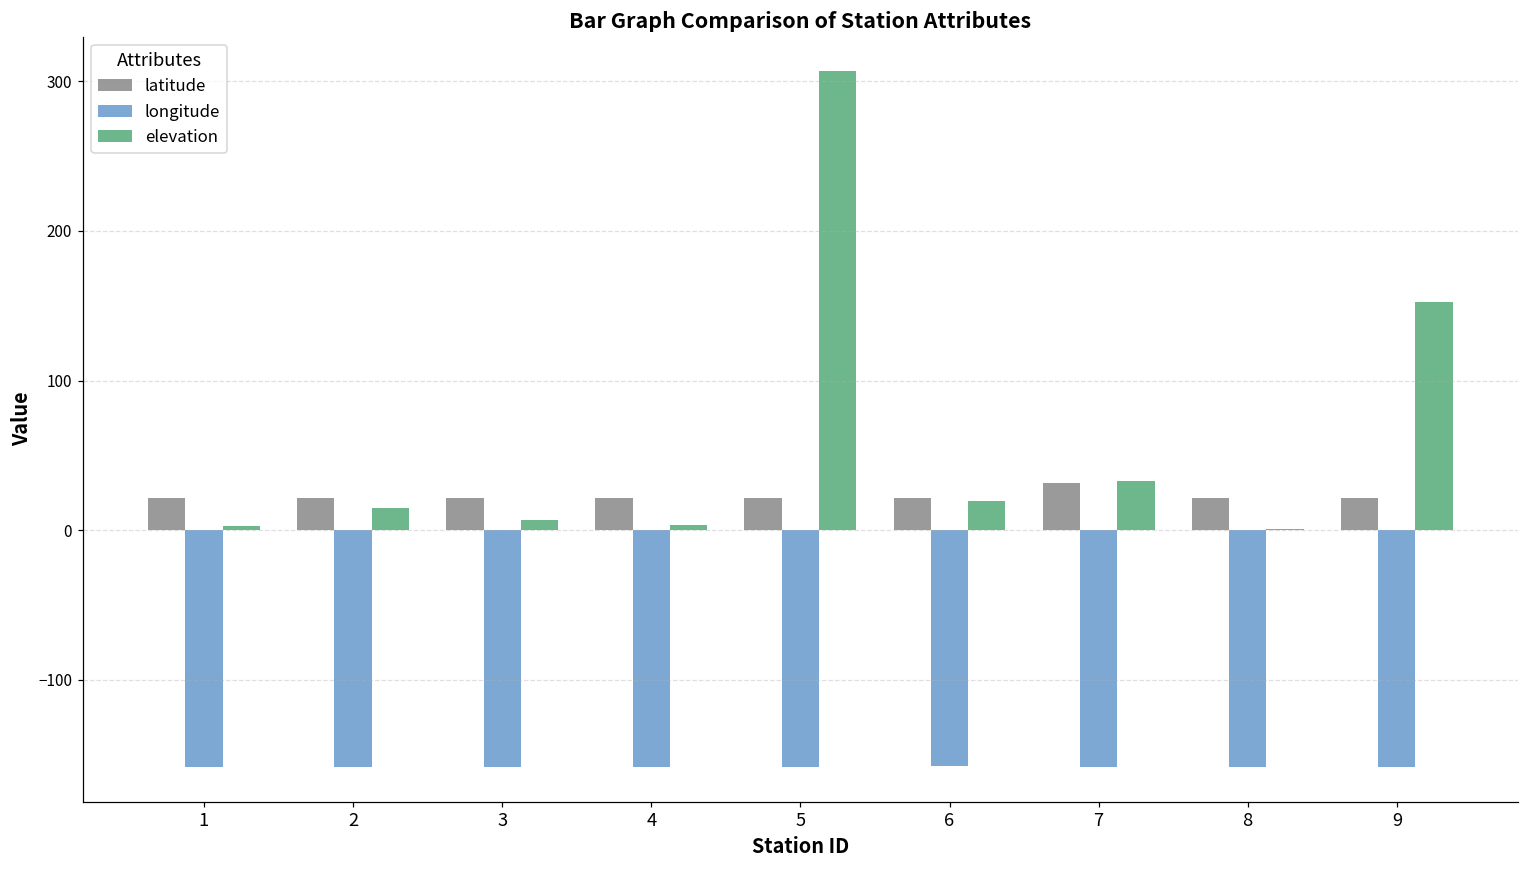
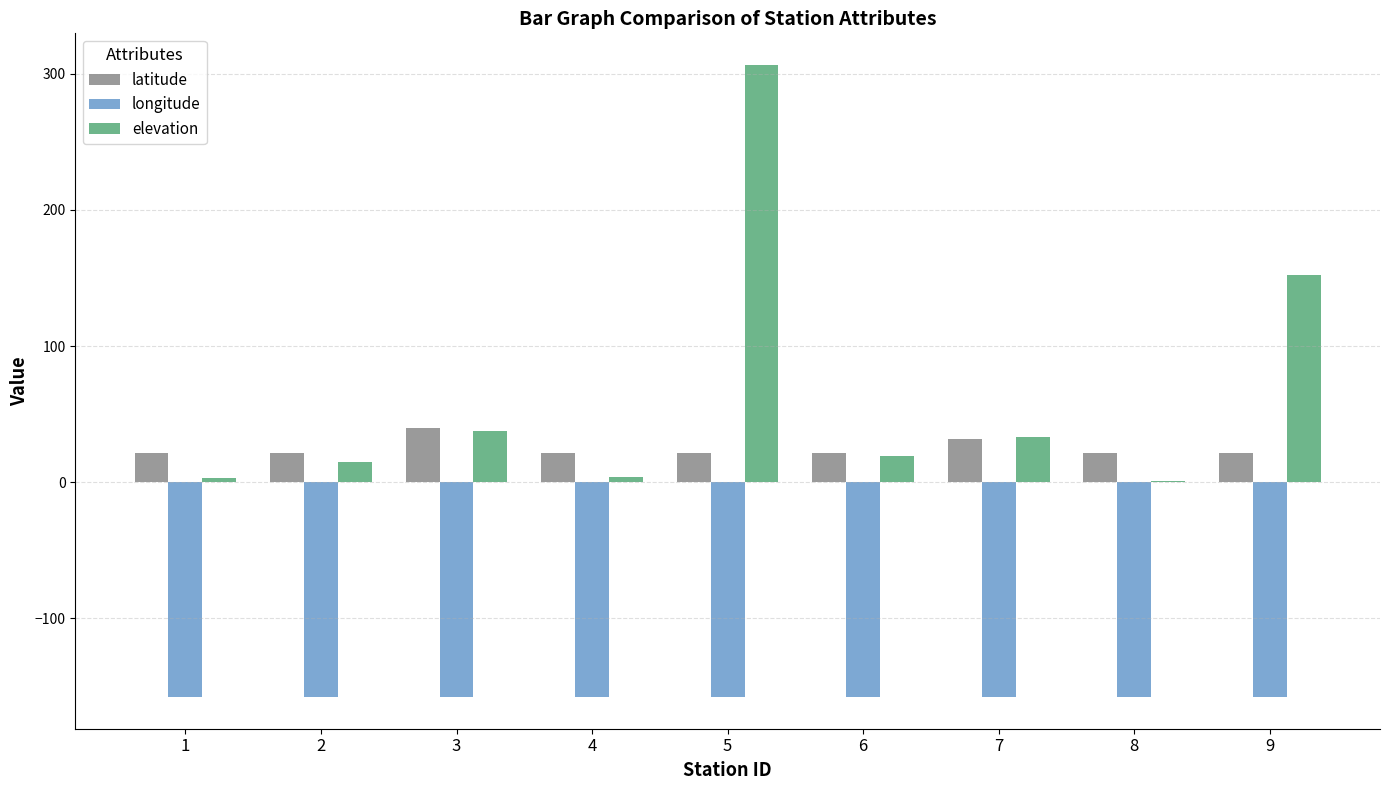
latitude, 3: 22 -> 40
elevation, 3: 7 -> 38
